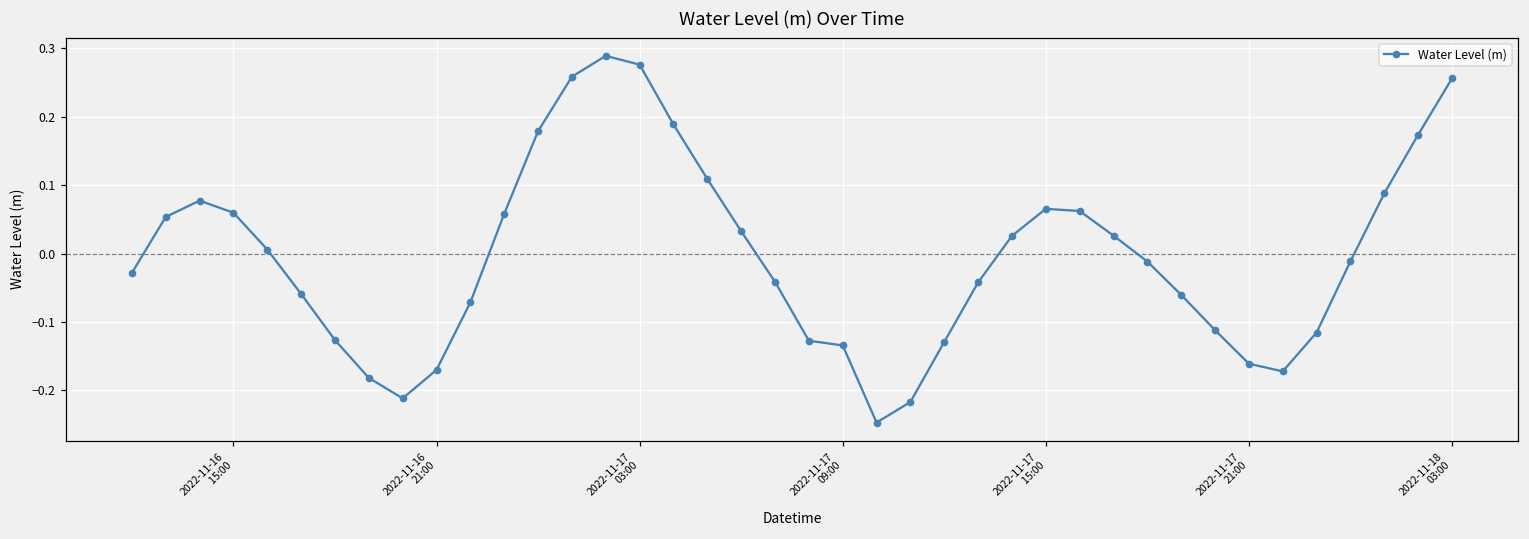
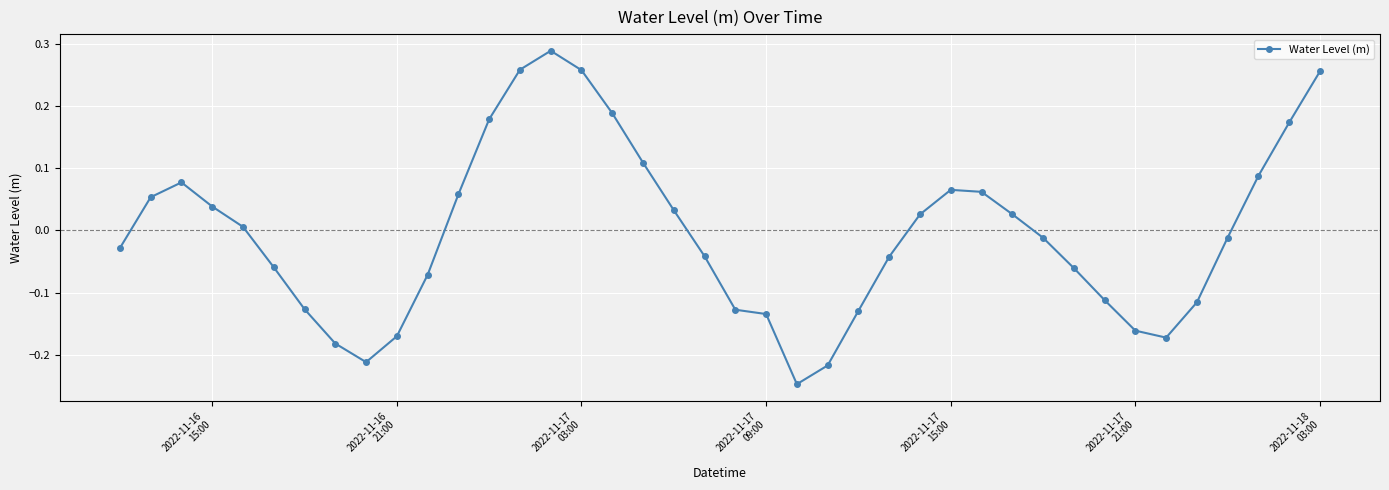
2022-11-16 15:00: 0.06 -> 0.04
2022-11-17 03:00: 0.28 -> 0.26
